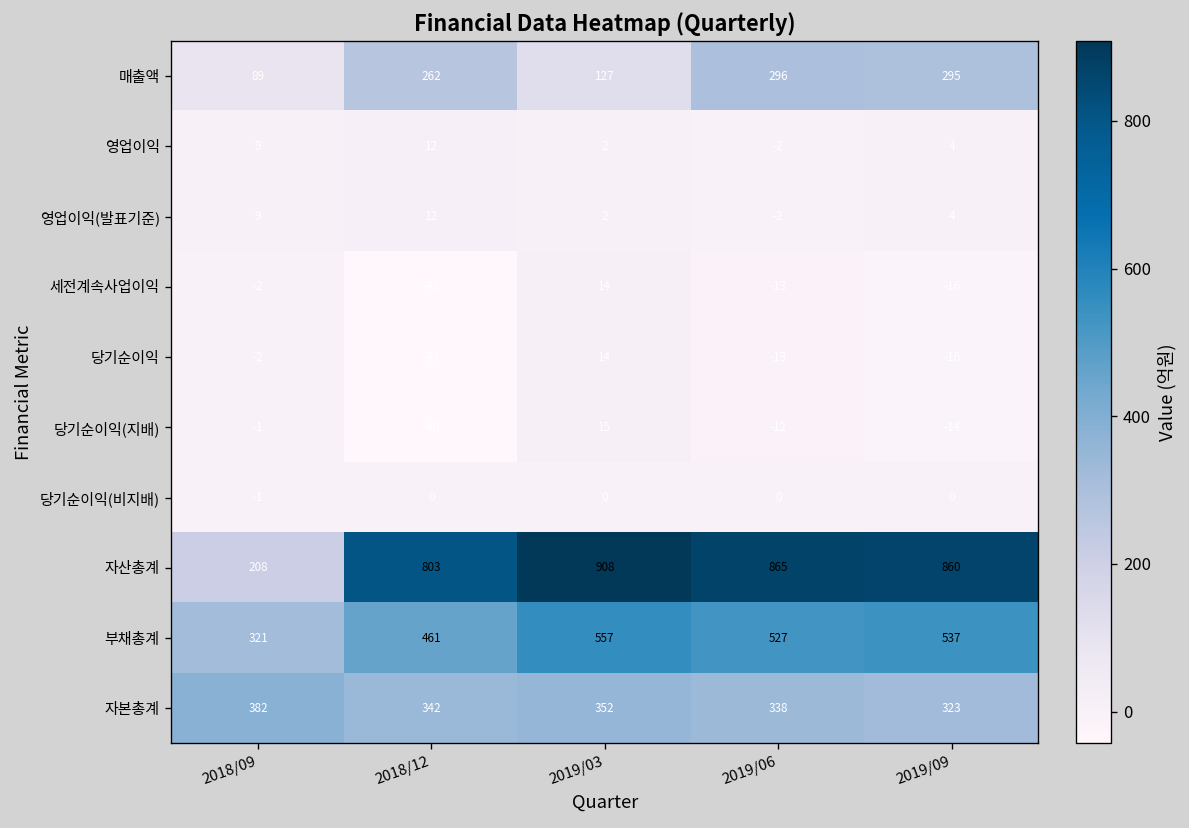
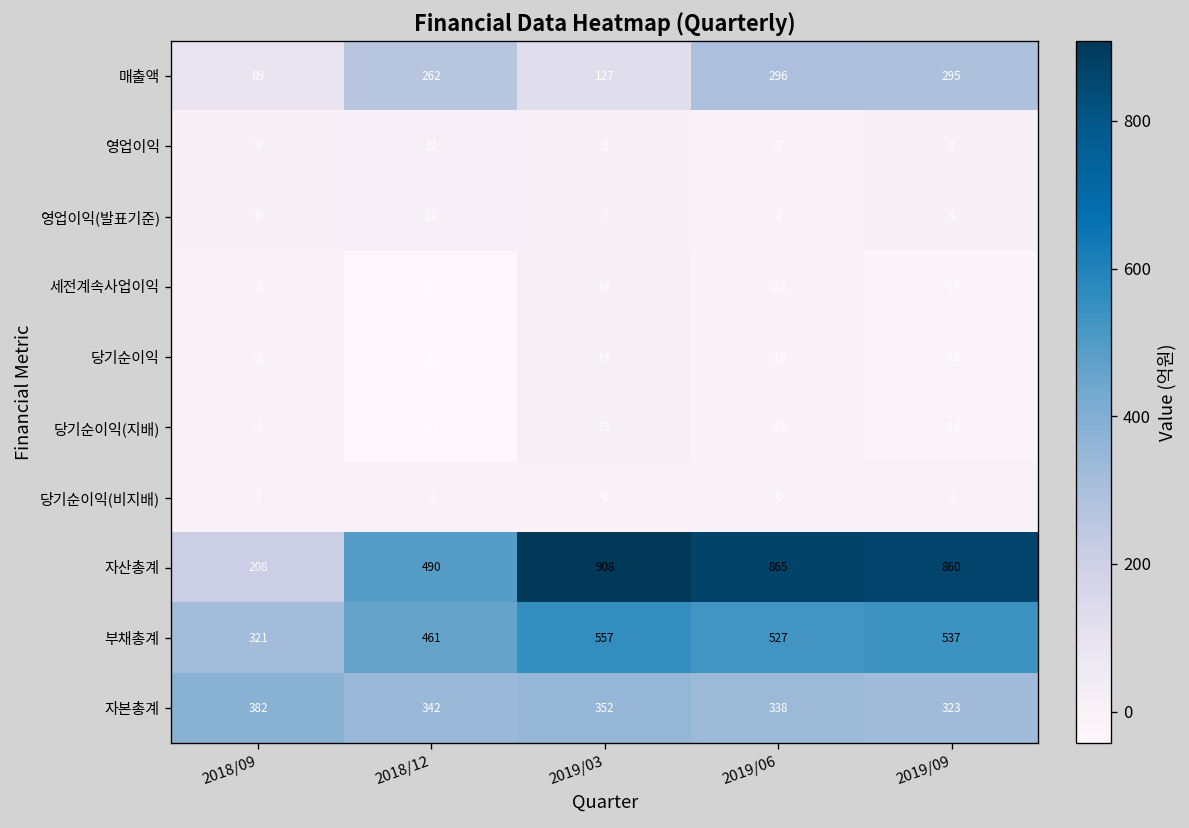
자산총계, 2018/12: 803 -> 490
